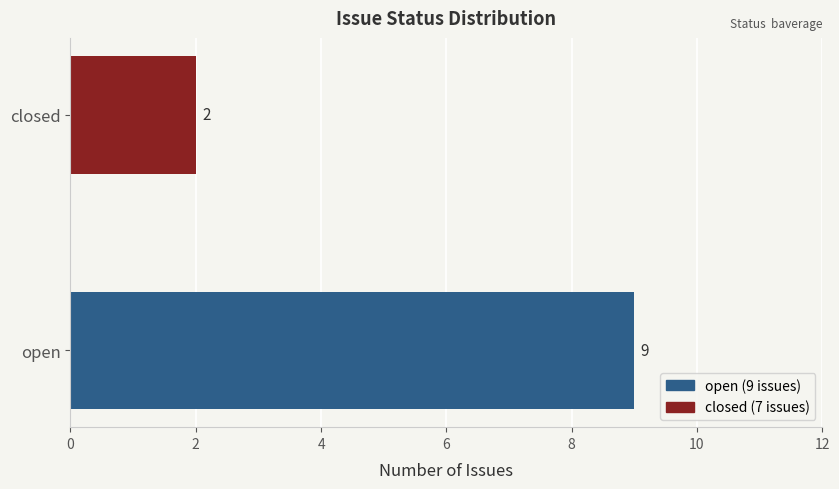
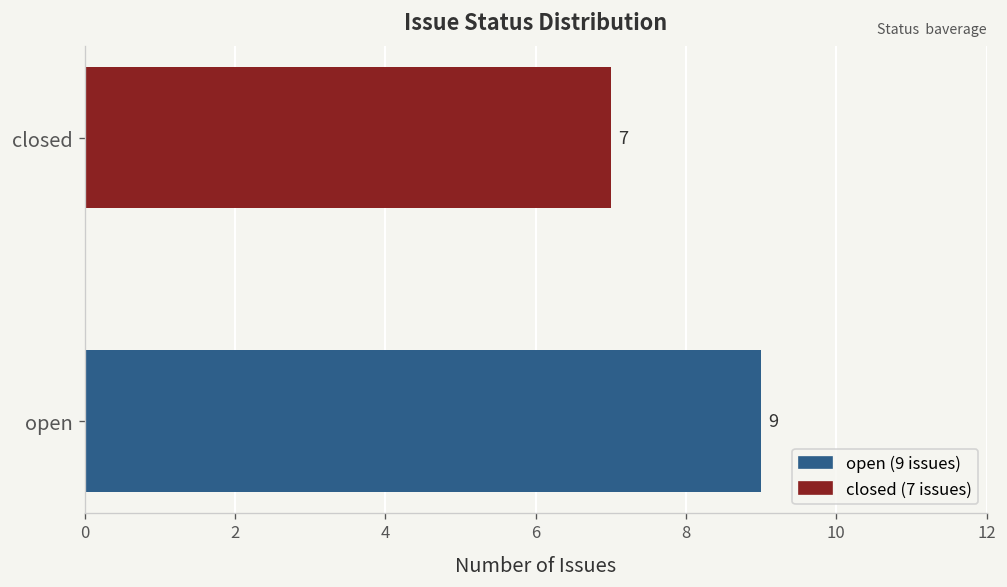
closed: 2 -> 7
